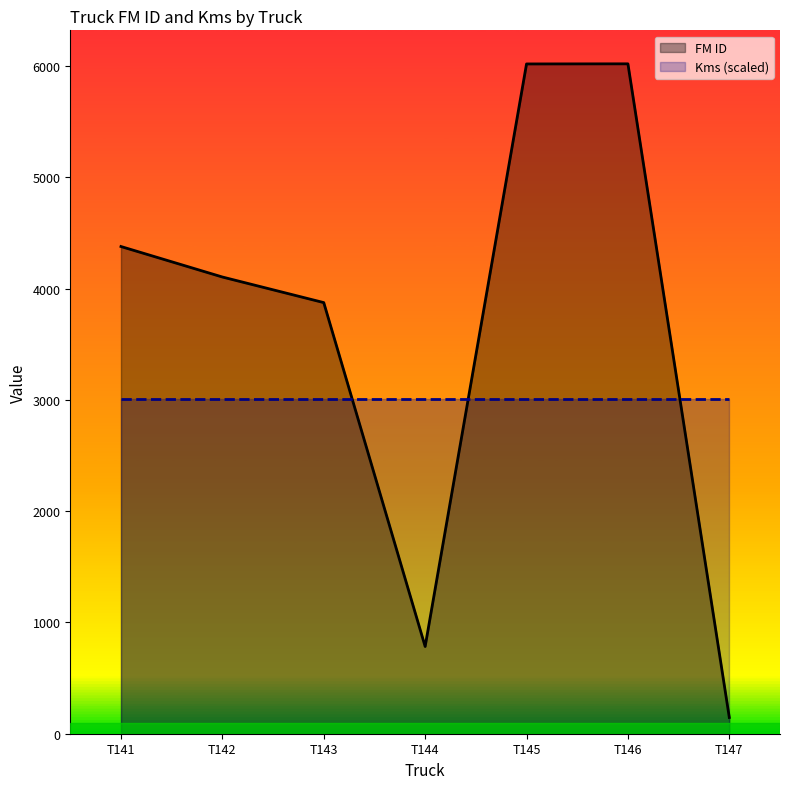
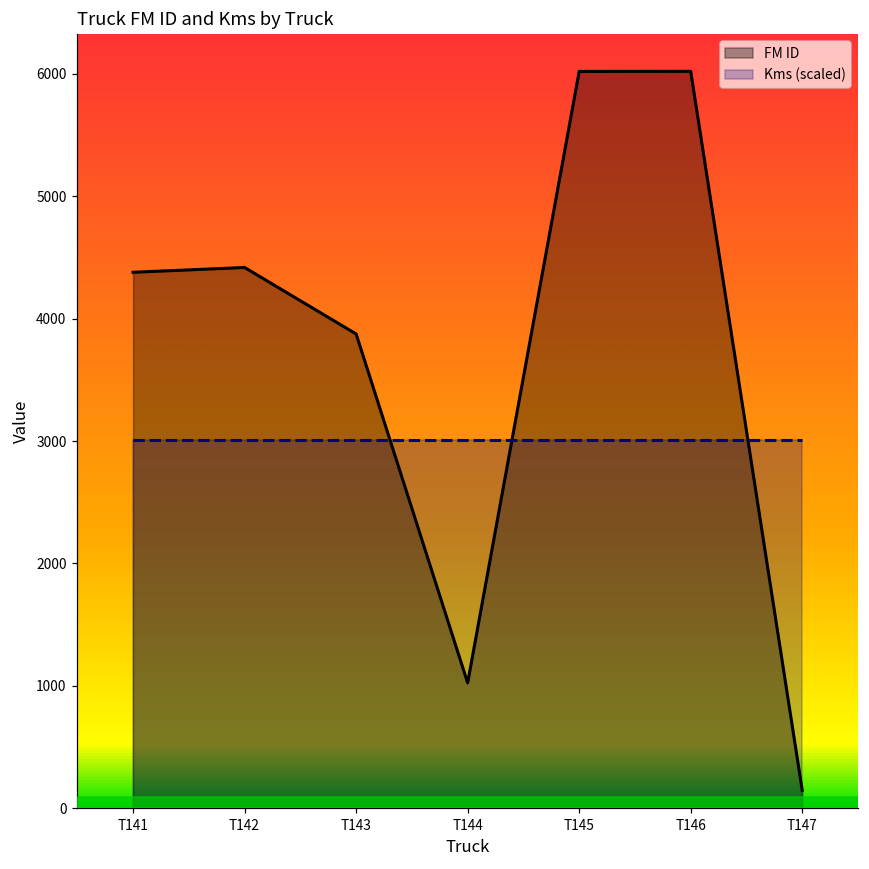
FM ID, T142: 4110 -> 4420
FM ID, T144: 780 -> 1020
